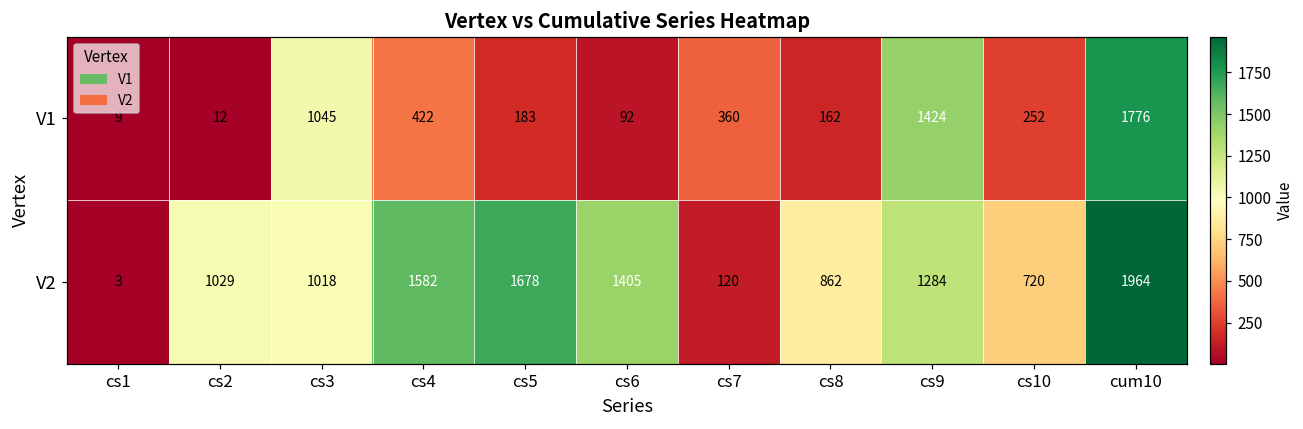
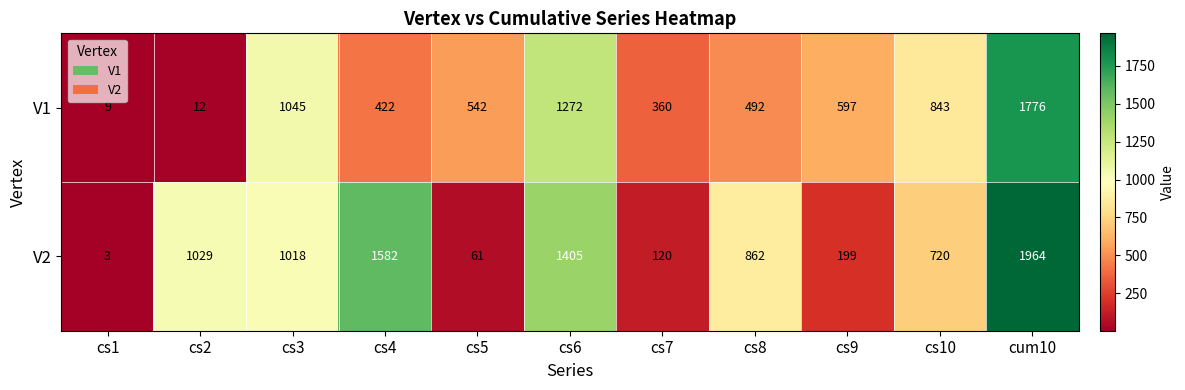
V1, cs5: 183 -> 542
V1, cs6: 92 -> 1272
V1, cs8: 162 -> 492
V1, cs9: 1424 -> 597
V1, cs10: 252 -> 843
V2, cs5: 1678 -> 61
V2, cs9: 1284 -> 199
